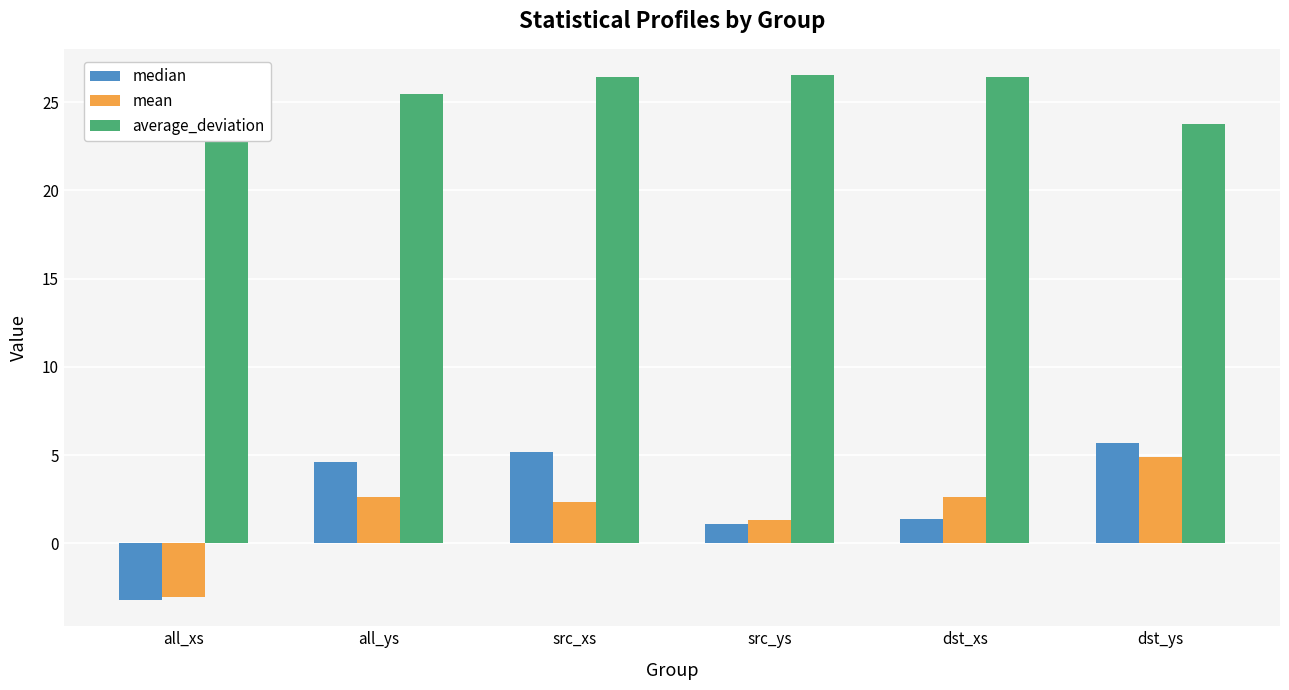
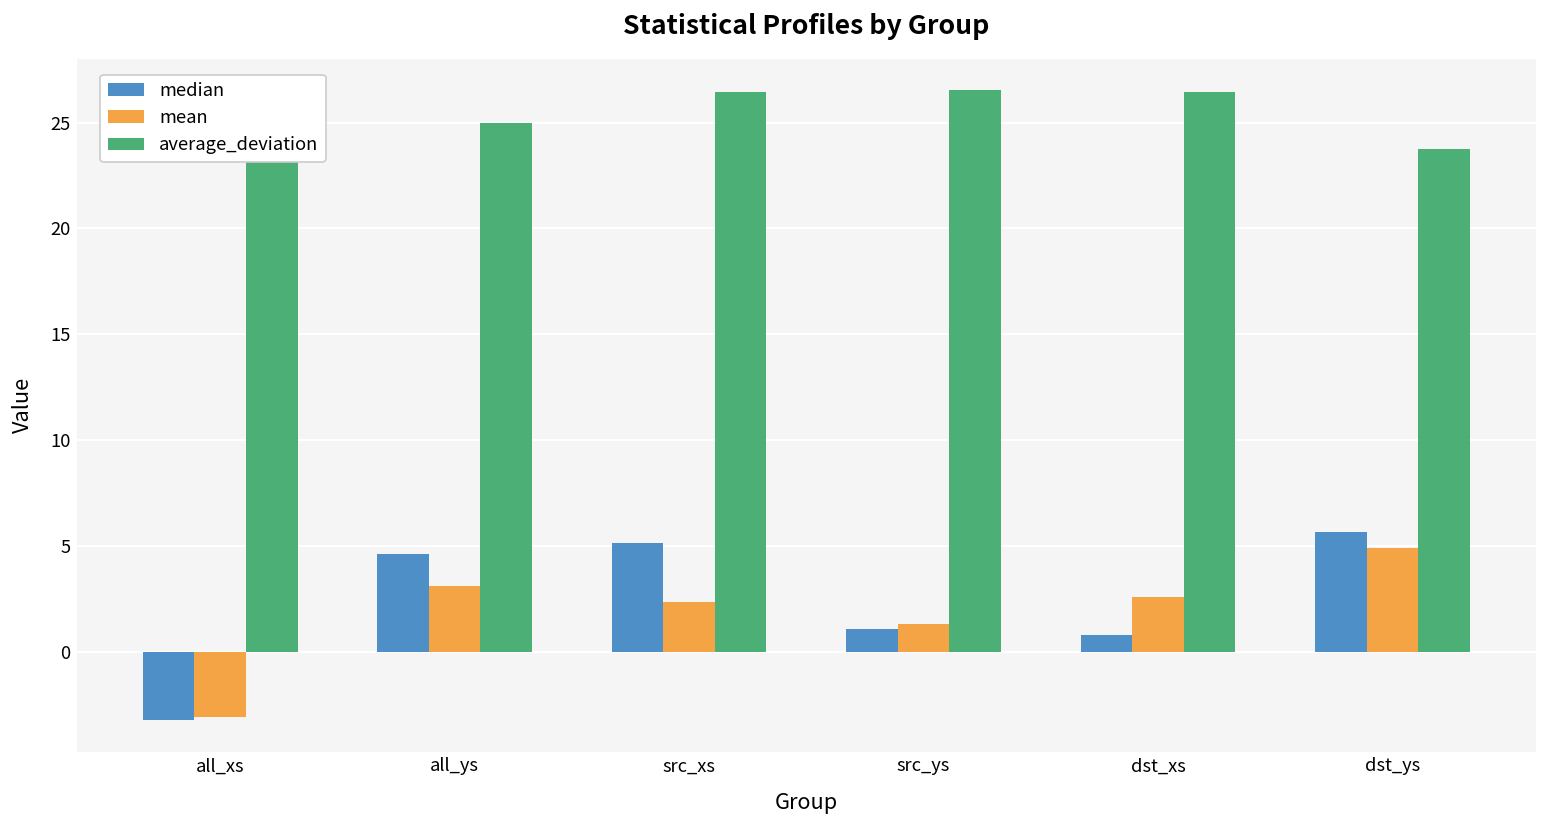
mean, all_ys: 2.6 -> 3.1
average_deviation, all_ys: 25.5 -> 25.0
median, dst_xs: 1.4 -> 0.8
